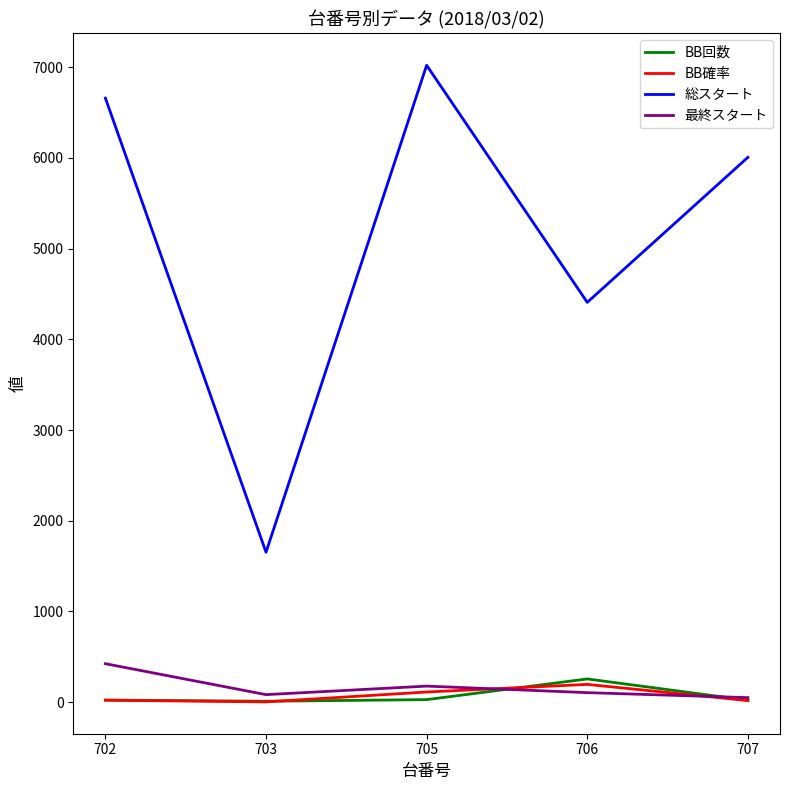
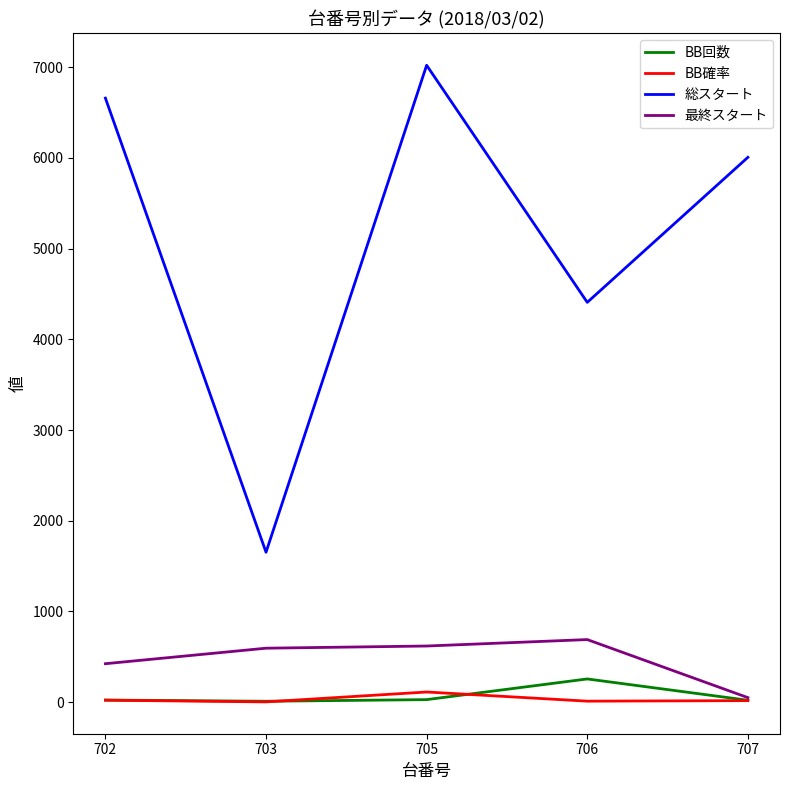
最終スタート, 703: 100 -> 600
最終スタート, 705: 200 -> 600
BB確率, 706: 200 -> 0
最終スタート, 706: 100 -> 700
